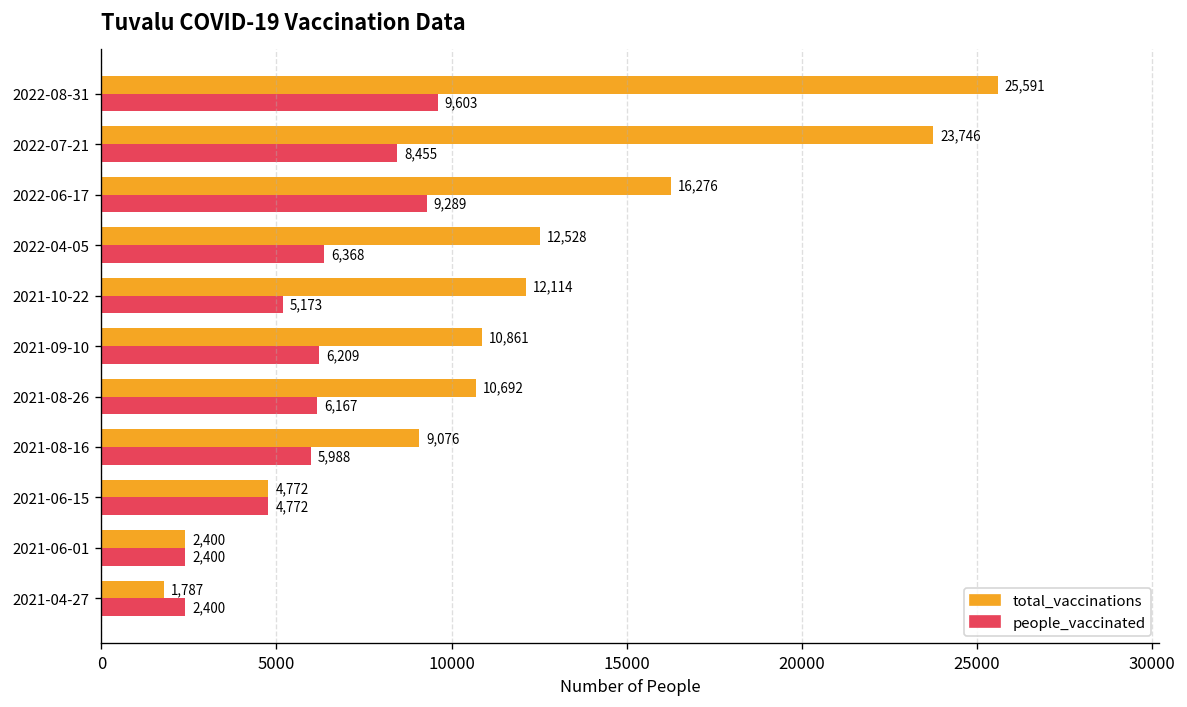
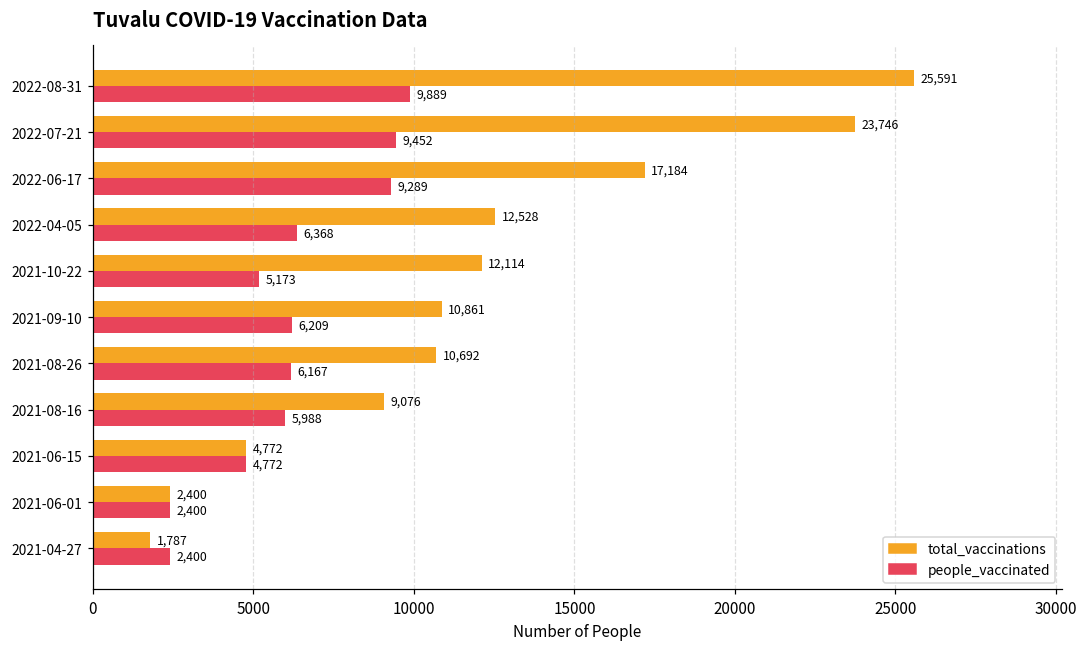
people_vaccinated, 2022-08-31: 9,603 -> 9,889
people_vaccinated, 2022-07-21: 8,455 -> 9,452
total_vaccinations, 2022-06-17: 16,276 -> 17,184
